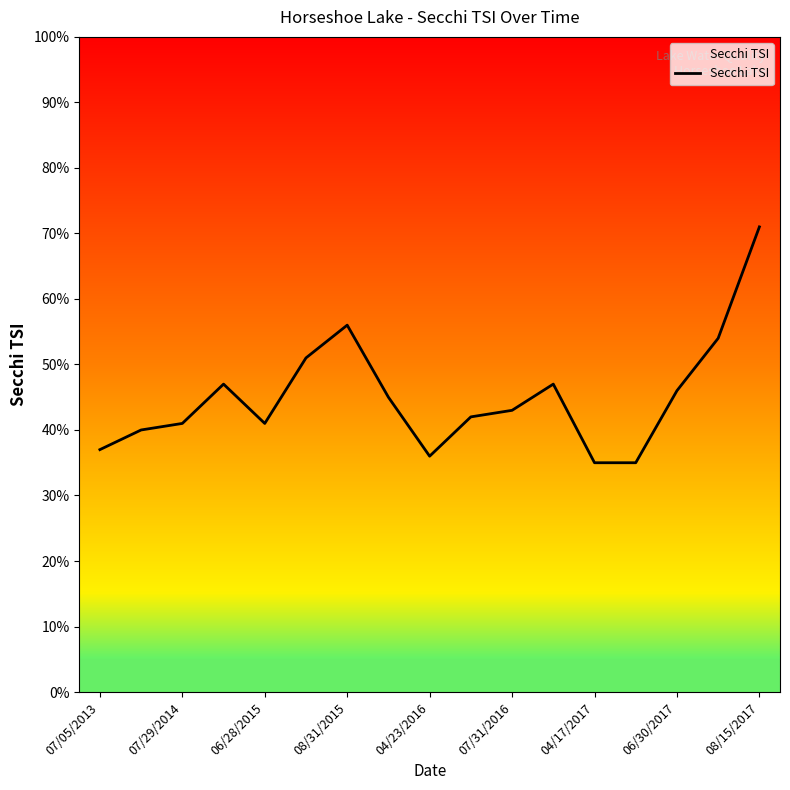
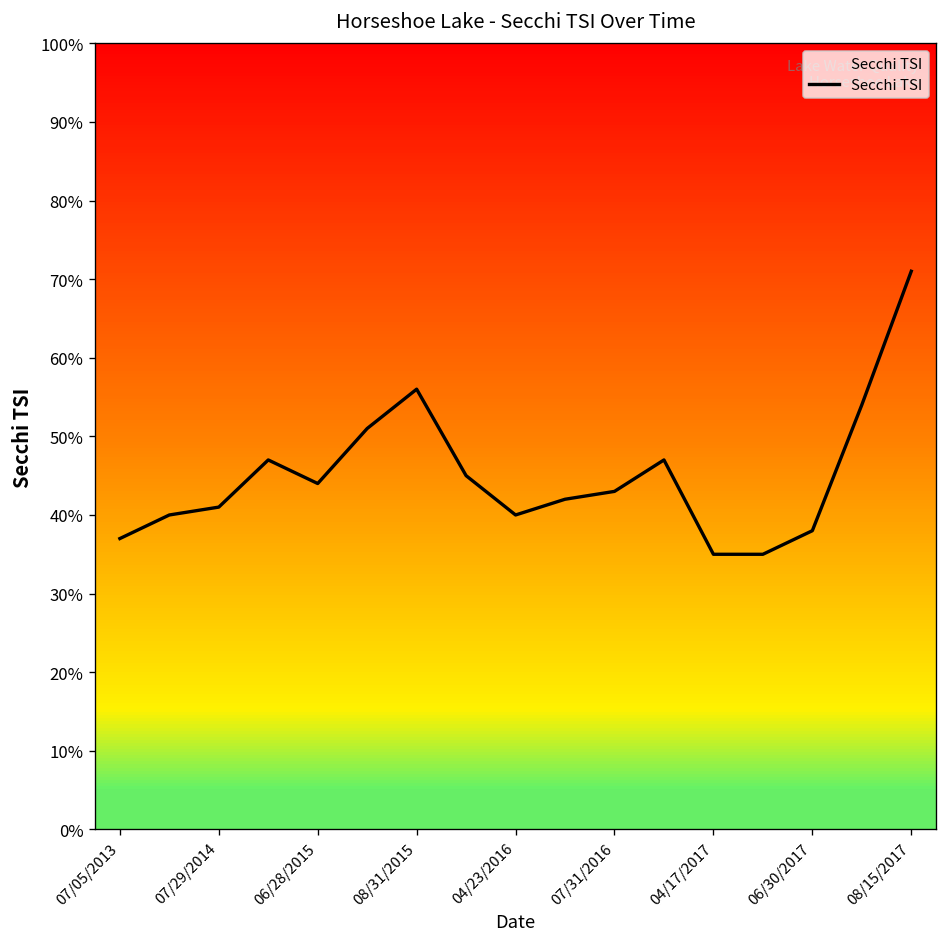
06/28/2015: 41% -> 44%
04/23/2016: 36% -> 40%
06/30/2017: 46% -> 38%
